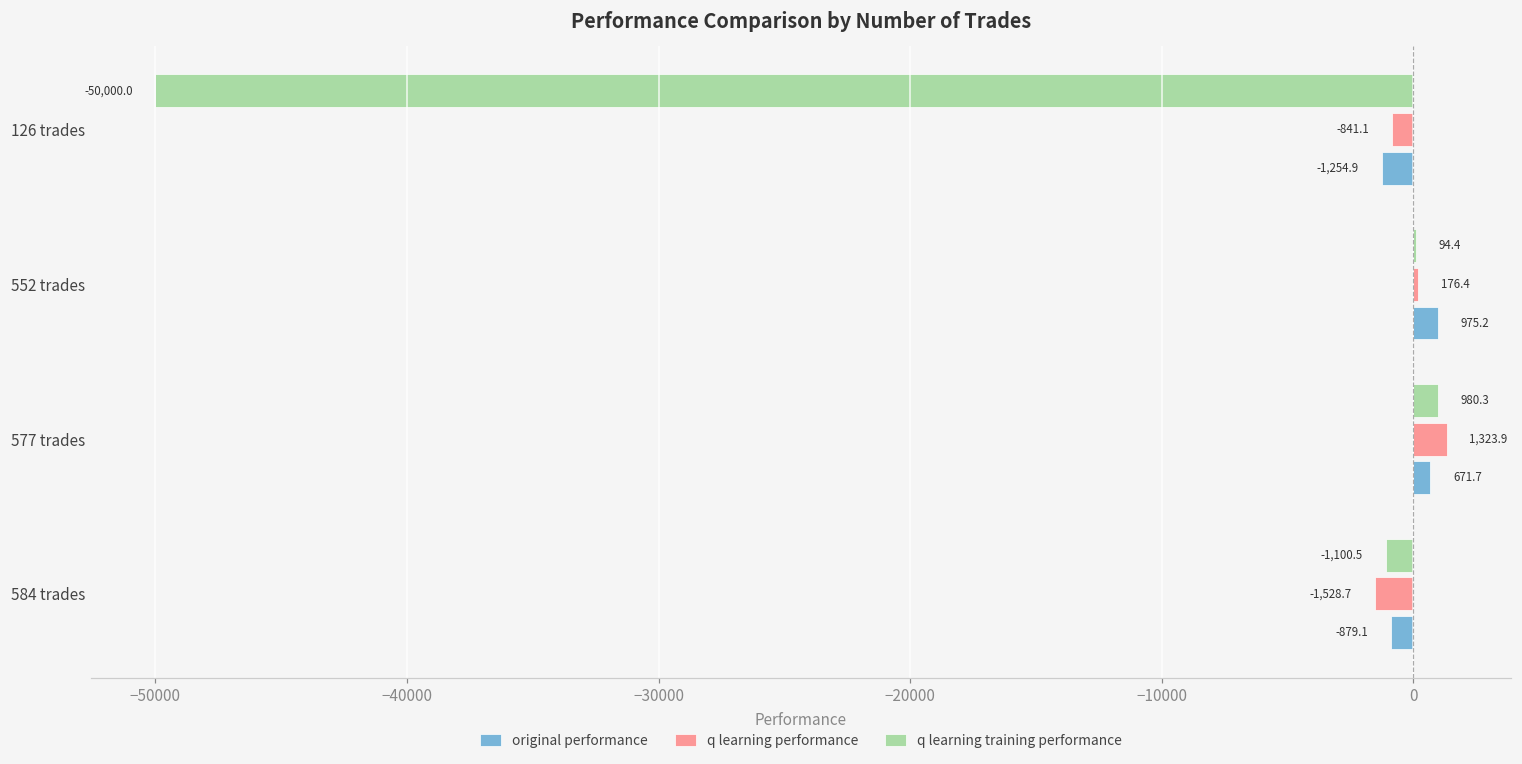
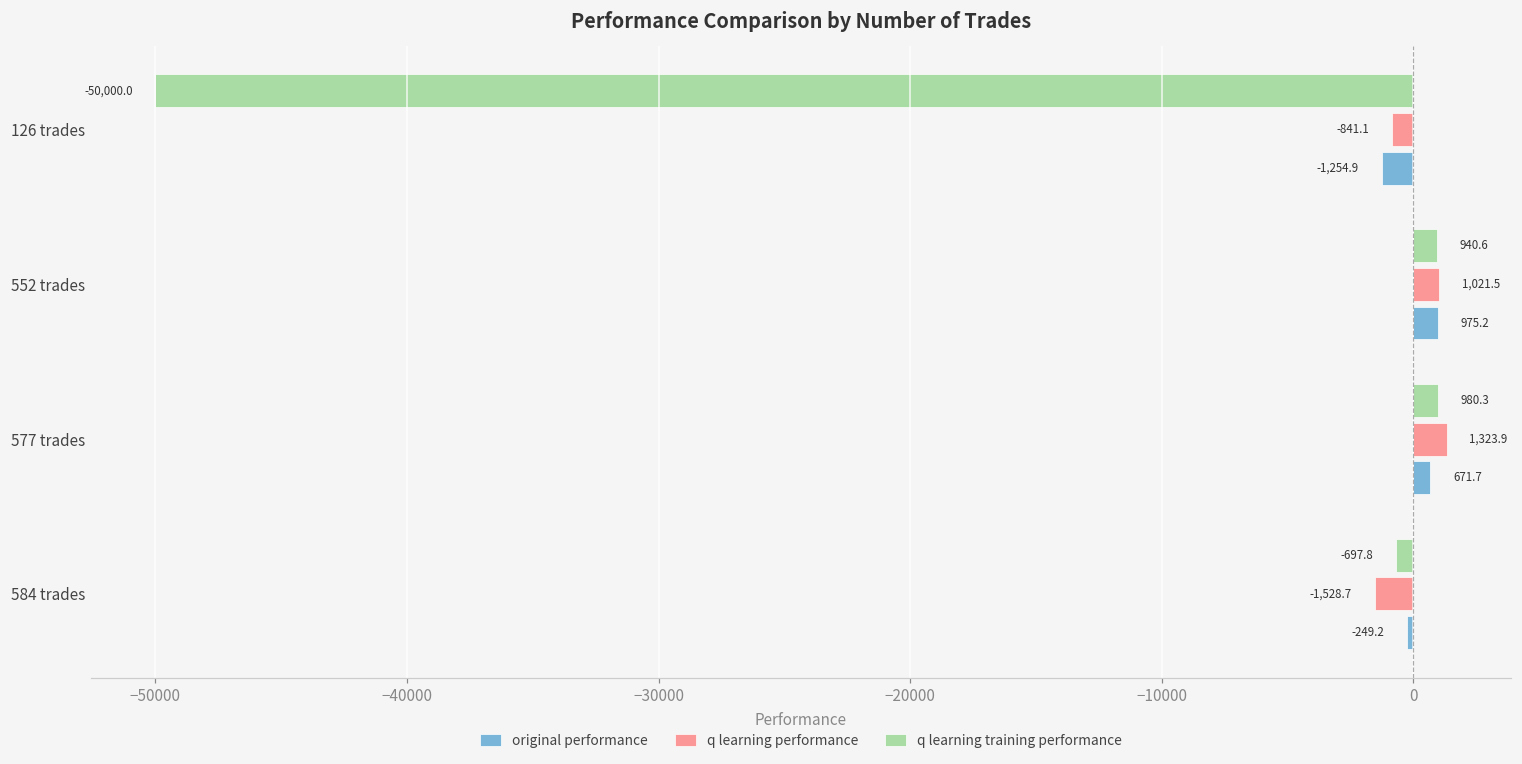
q learning training performance, 552 trades: 94.4 -> 940.6
q learning performance, 552 trades: 176.4 -> 1,021.5
q learning training performance, 584 trades: -1,100.5 -> -697.8
original performance, 584 trades: -879.1 -> -249.2
